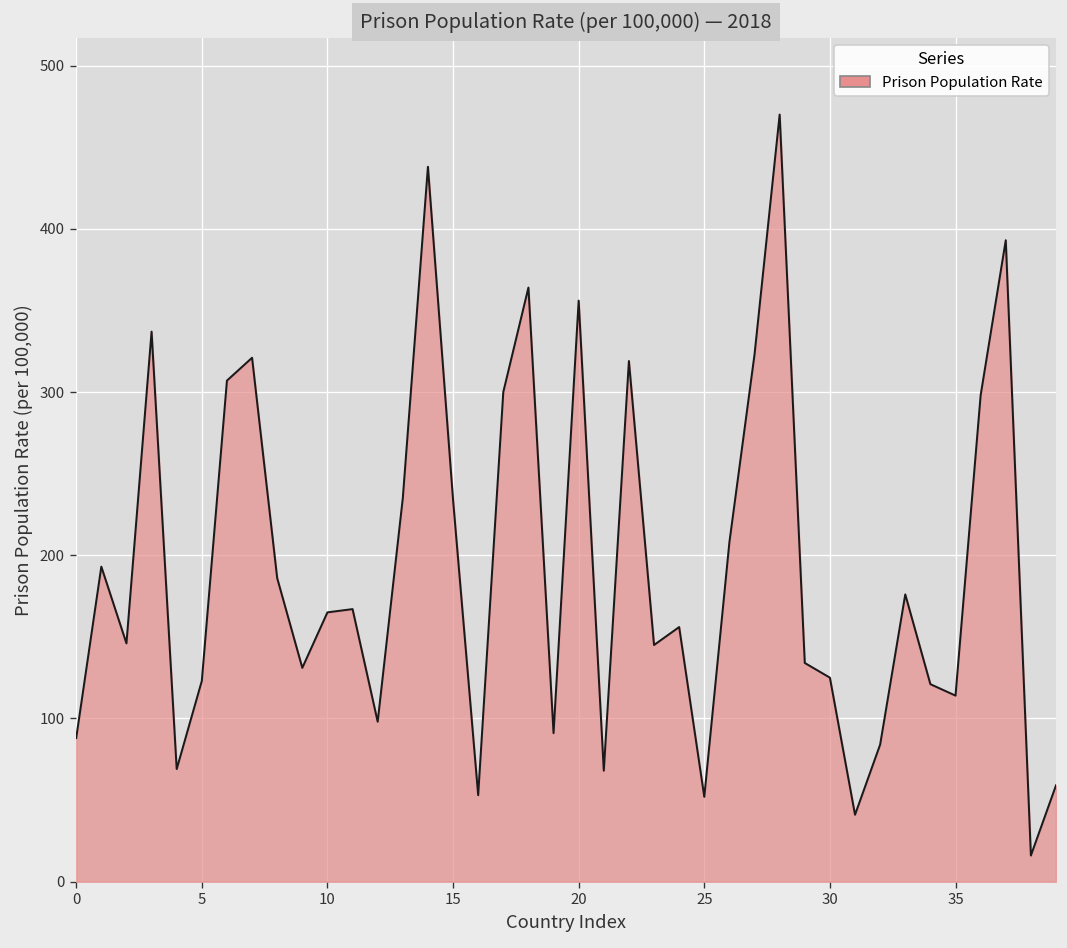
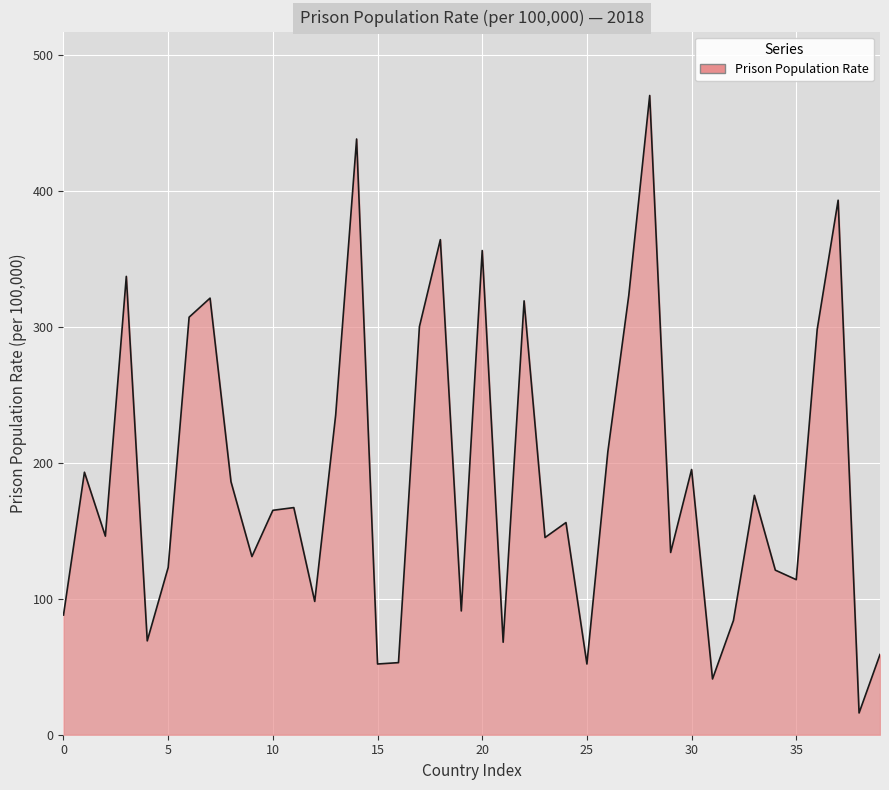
15: 234 -> 52
30: 125 -> 195
